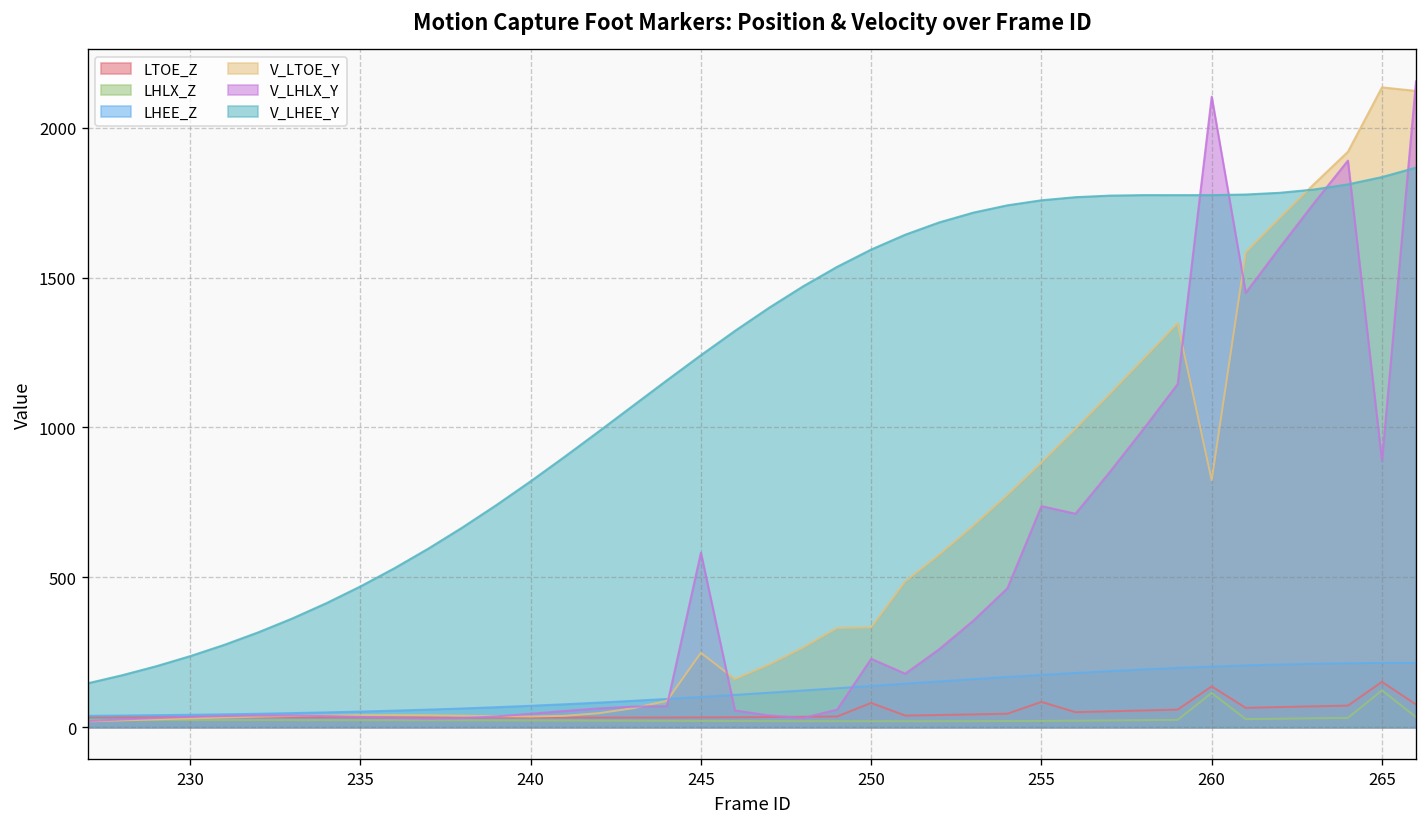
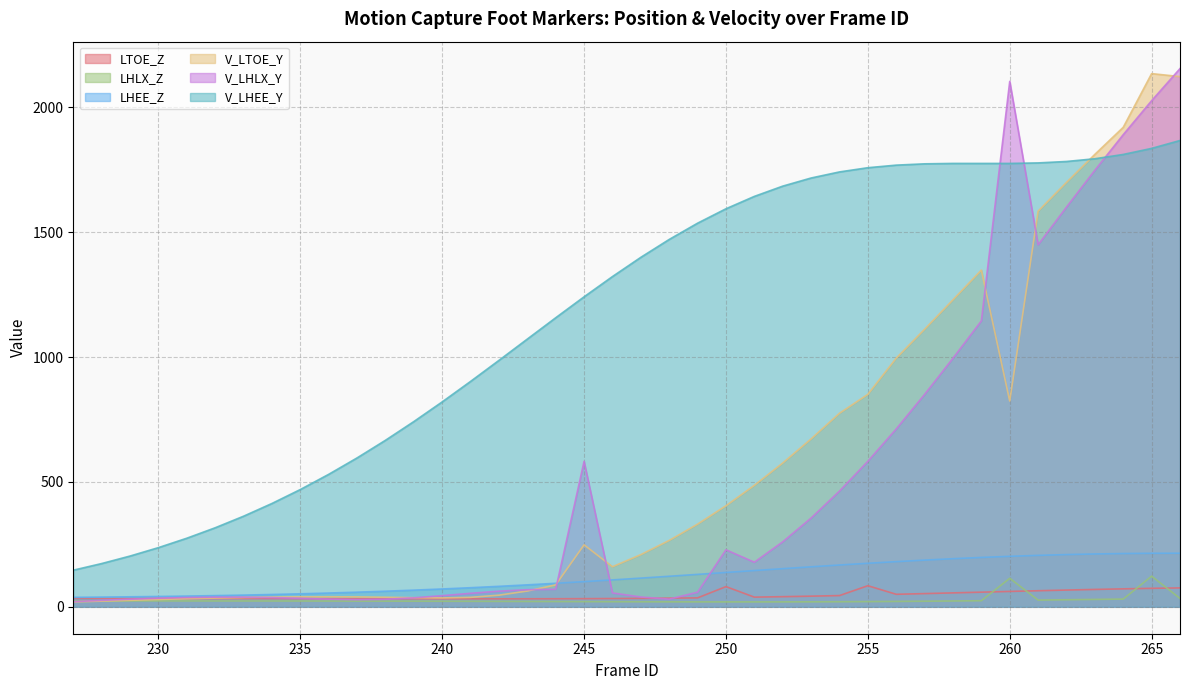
V_LTOE_Y, 250: 330 -> 400
V_LTOE_Y, 255: 880 -> 850
V_LHLX_Y, 255: 740 -> 580
LTOE_Z, 260: 140 -> 60
LTOE_Z, 265: 150 -> 70
V_LHLX_Y, 265: 890 -> 2030
